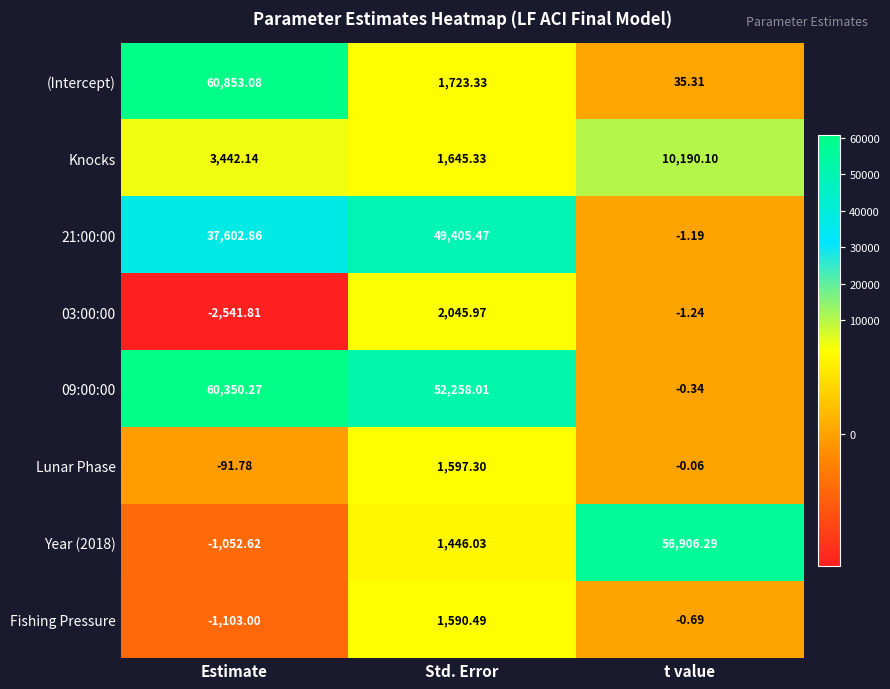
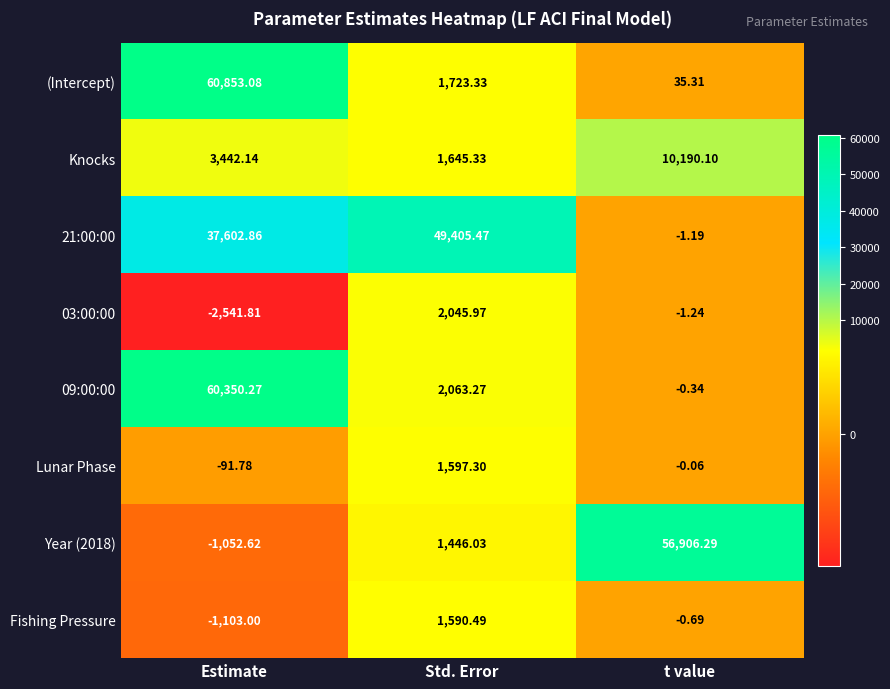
09:00:00, Std. Error: 52,258.01 -> 2,063.27
